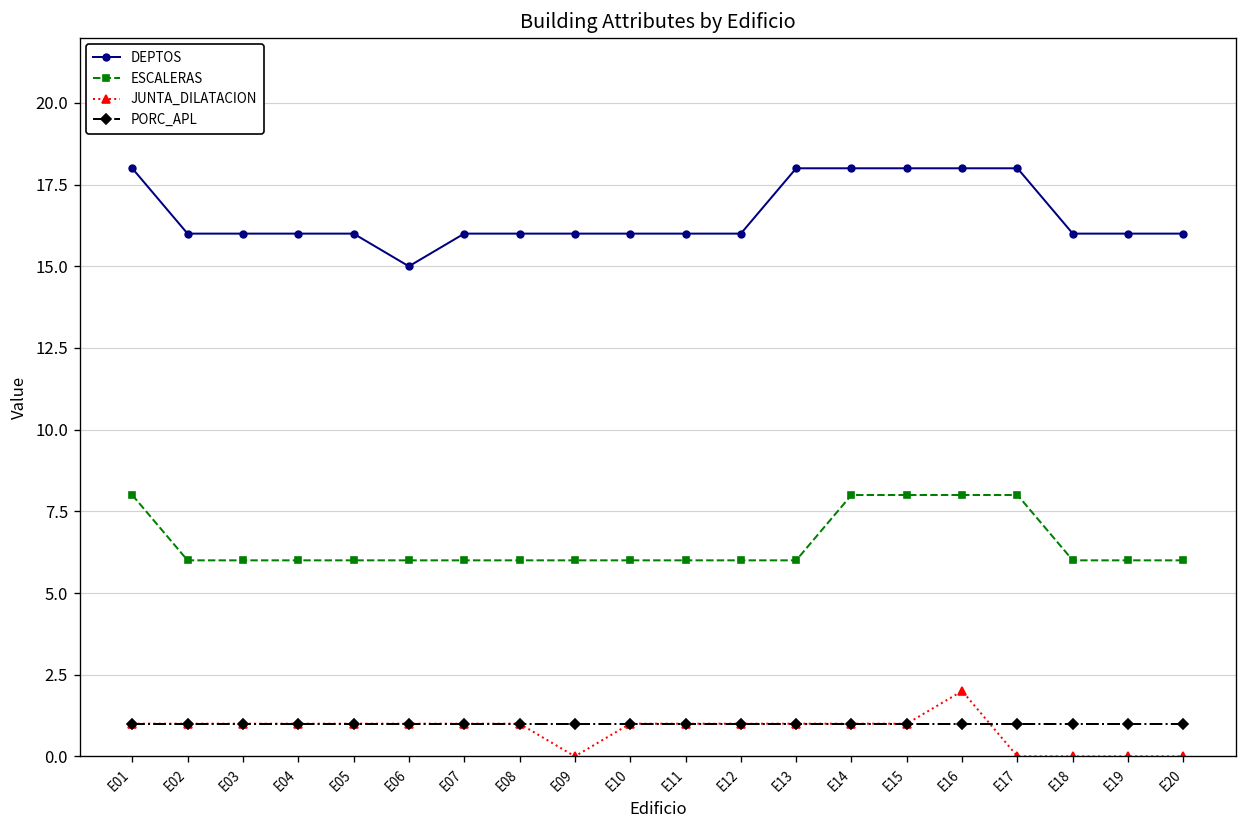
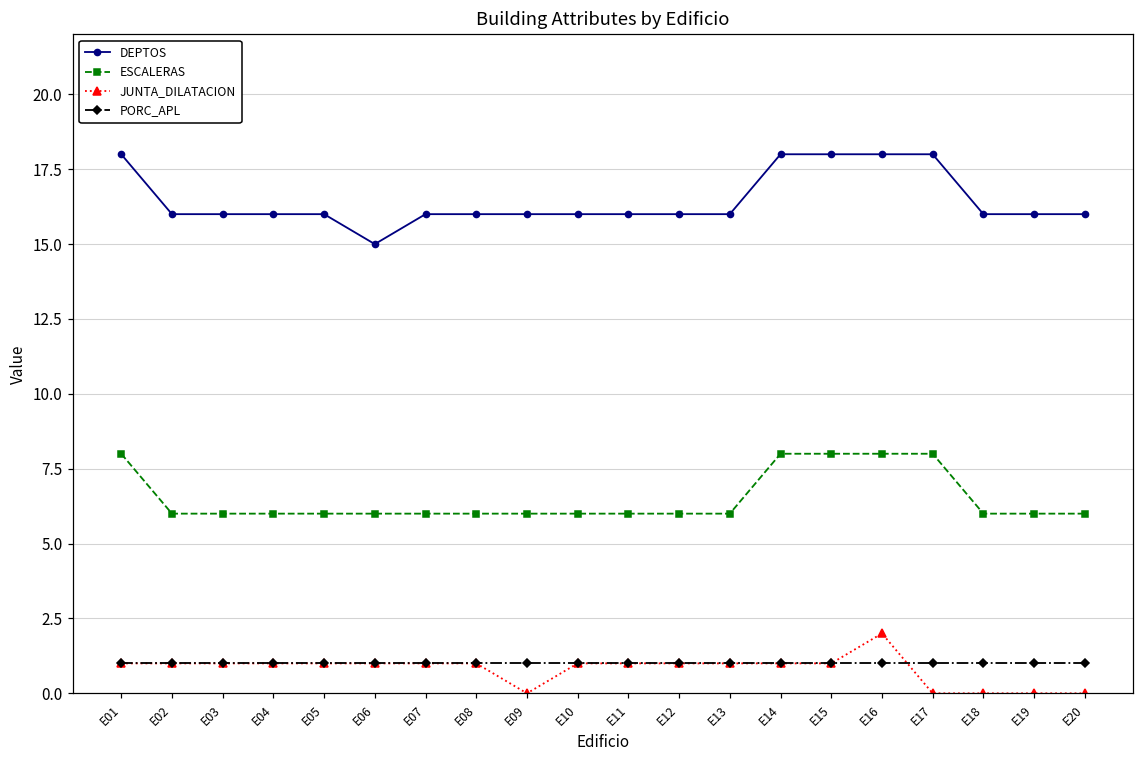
DEPTOS, E13: 18 -> 16
